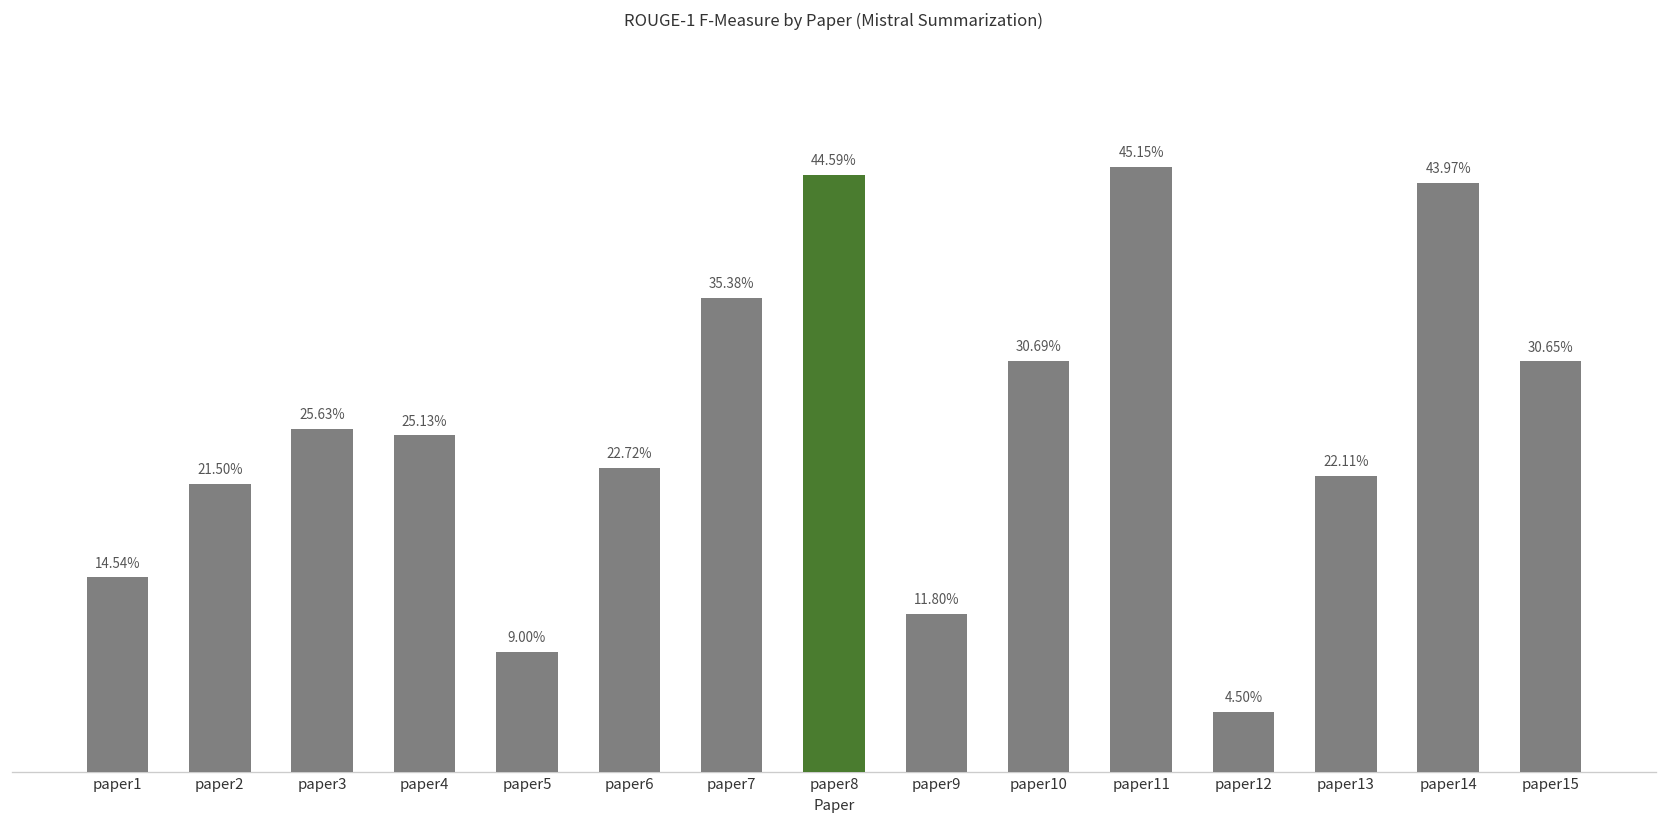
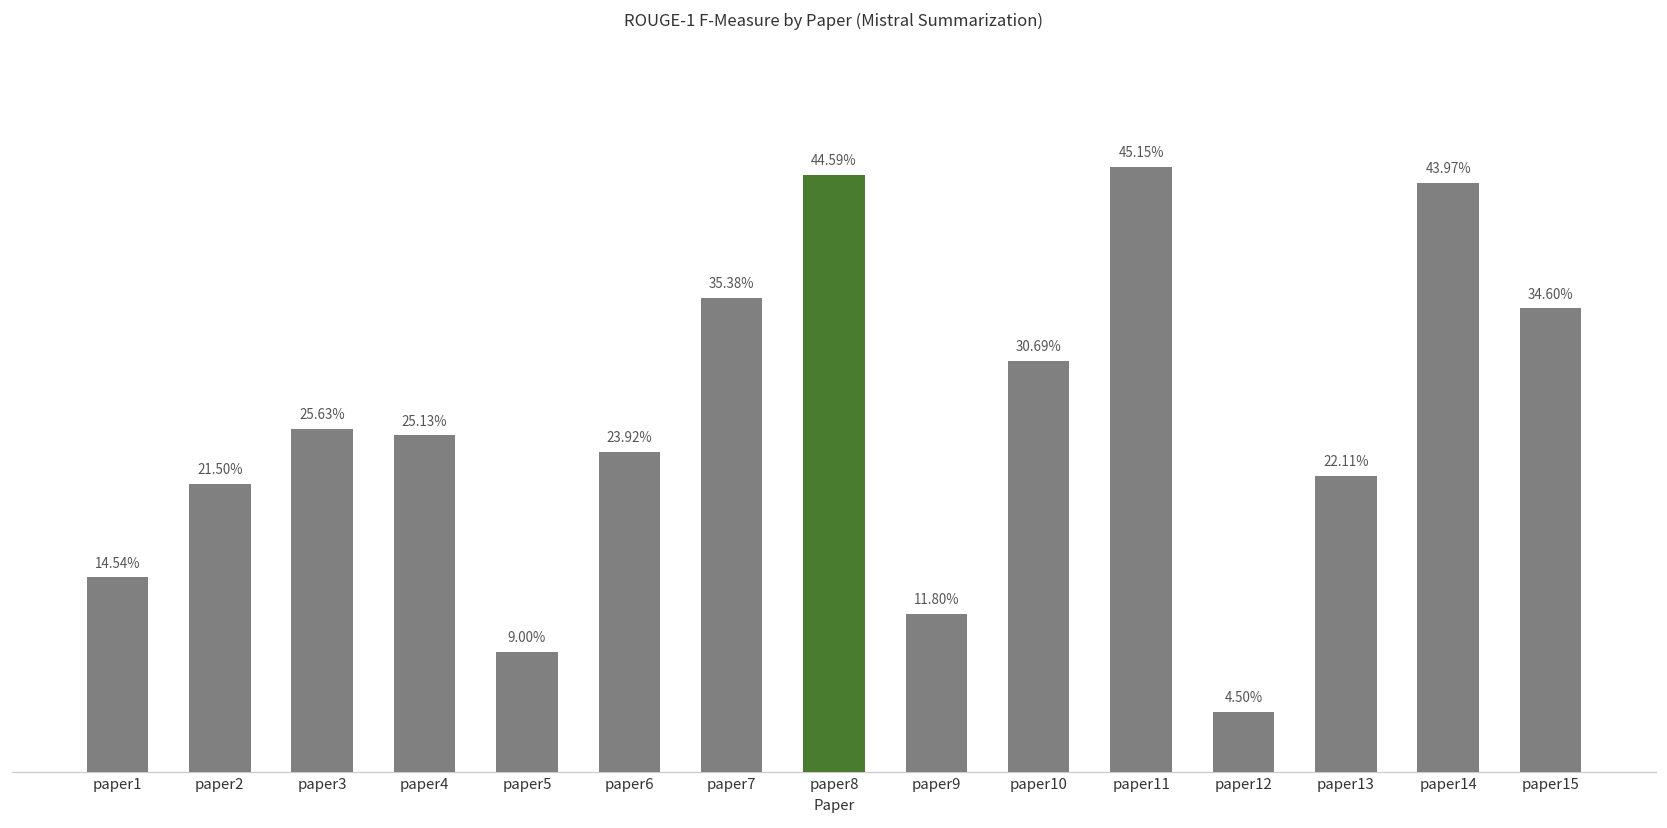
paper6: 22.72% -> 23.92%
paper15: 30.65% -> 34.60%
